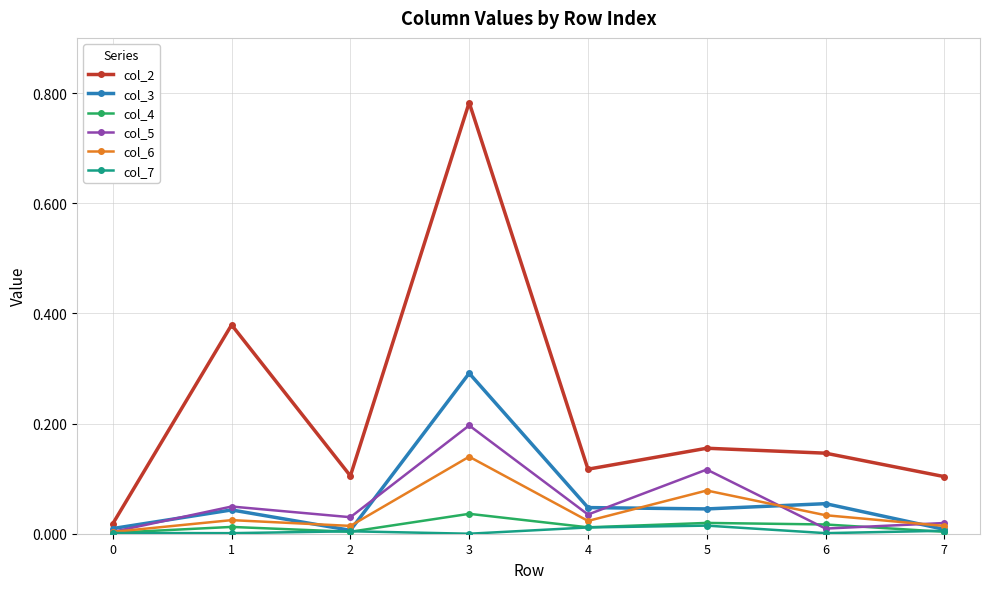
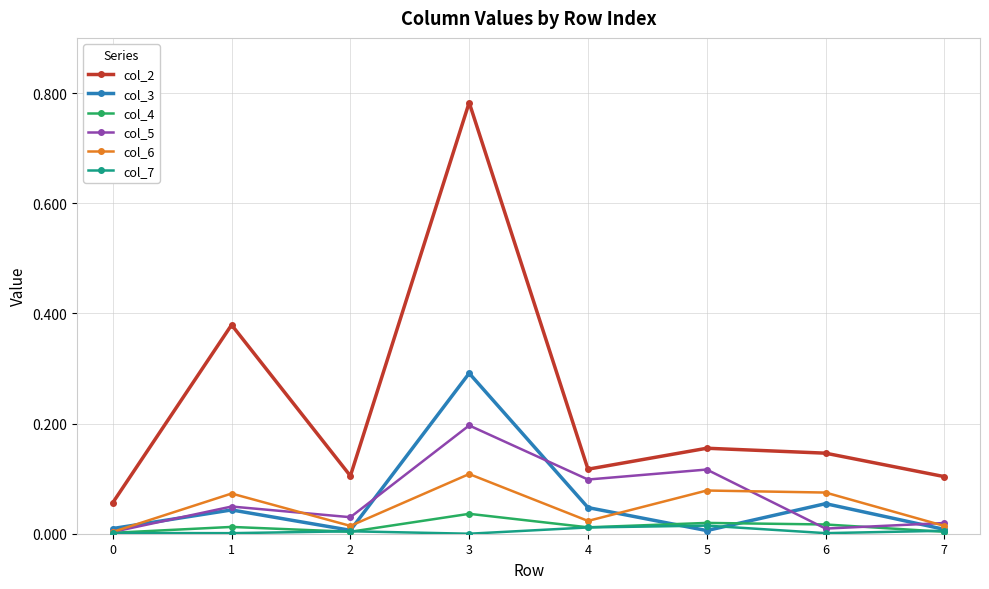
col_2, 0: 0.02 -> 0.06
col_6, 1: 0.02 -> 0.07
col_6, 3: 0.14 -> 0.11
col_5, 4: 0.03 -> 0.10
col_3, 5: 0.05 -> 0.01
col_6, 6: 0.03 -> 0.07
